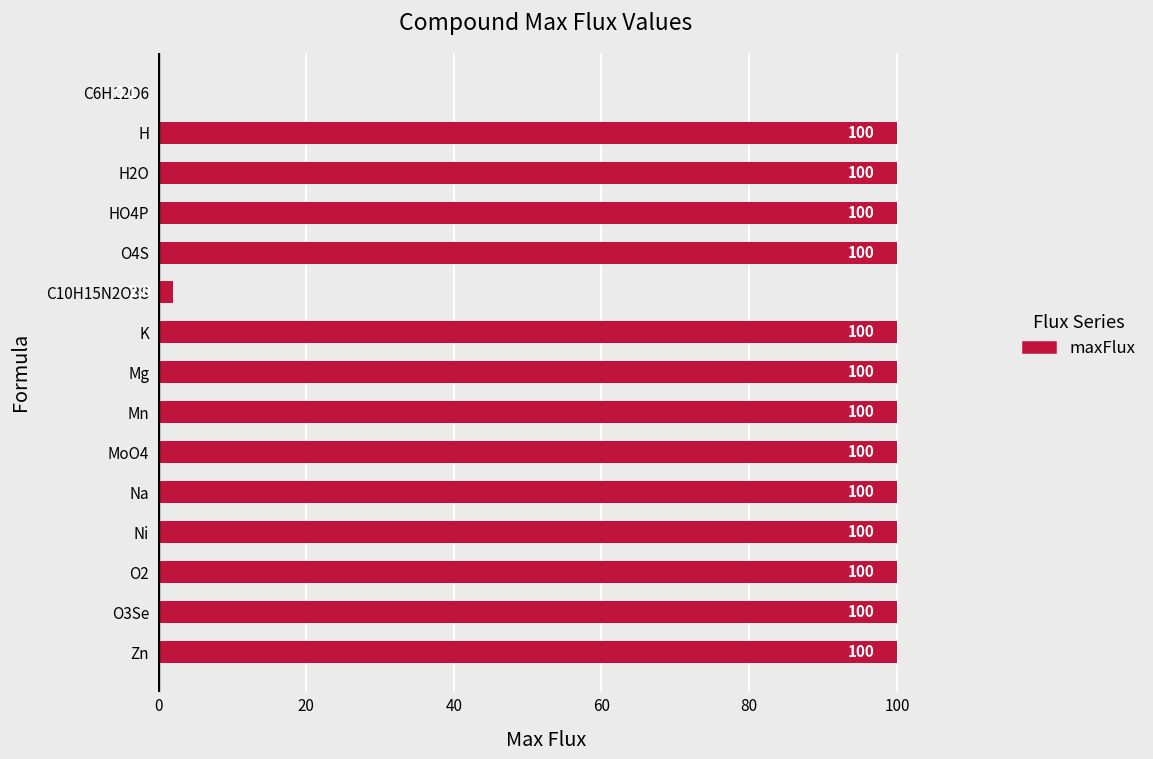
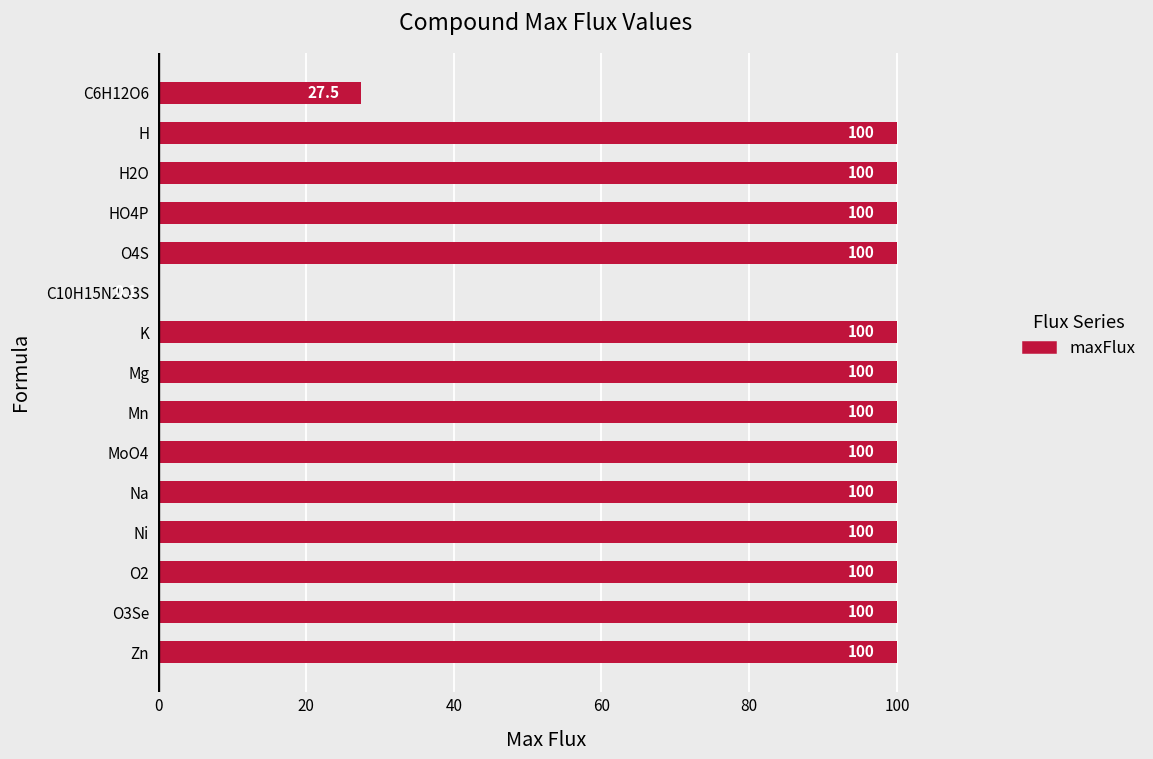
C6H12O6: 0 -> 28
C10H15N2O3S: 2 -> 0
